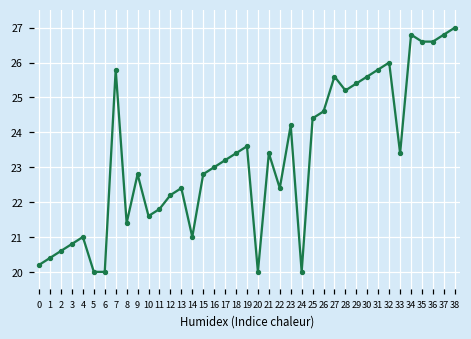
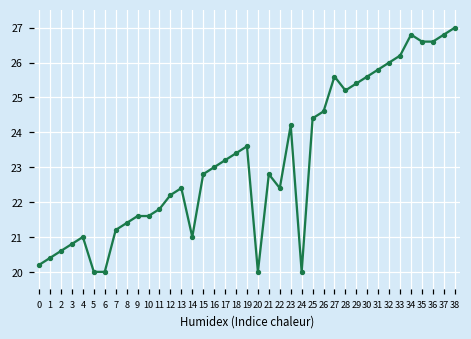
7: 25.8 -> 21.2
9: 22.8 -> 21.6
21: 23.4 -> 22.8
33: 23.4 -> 26.2
